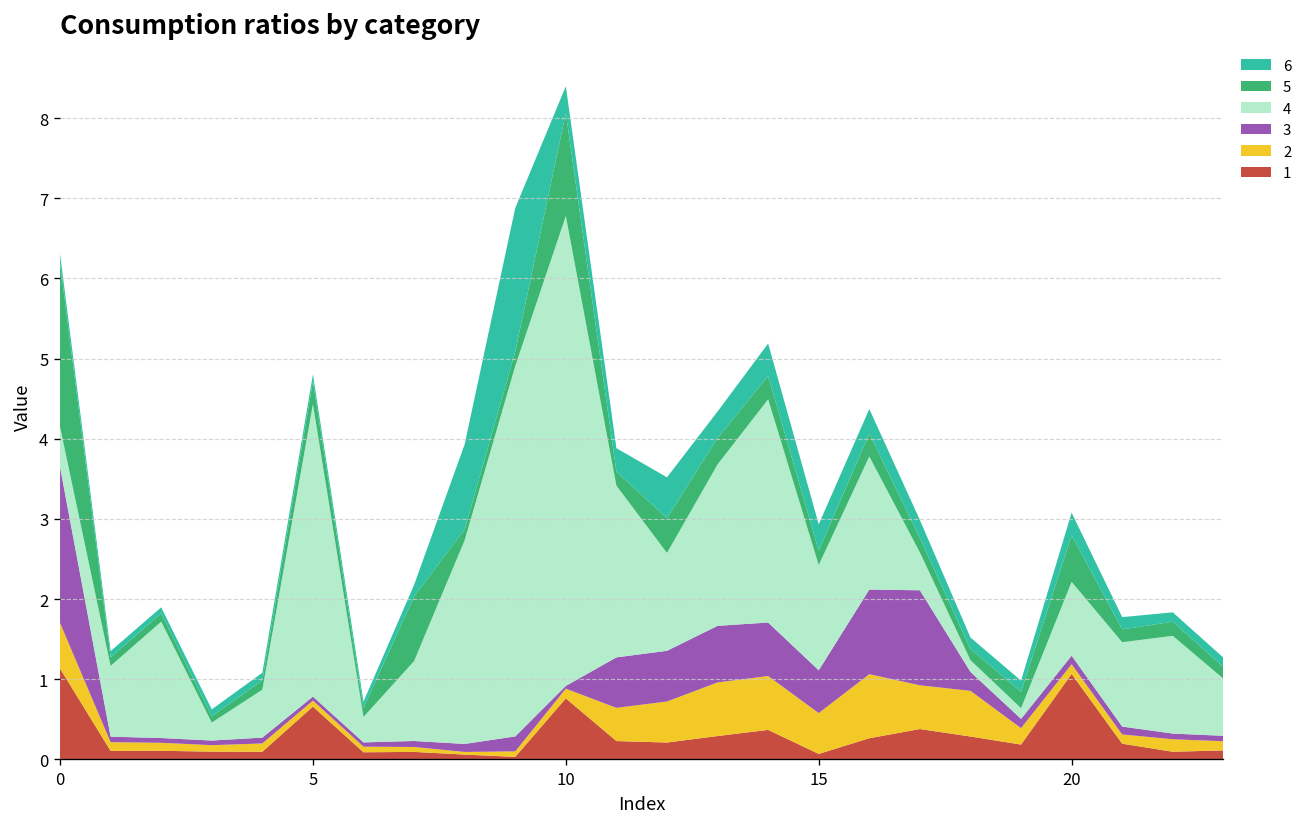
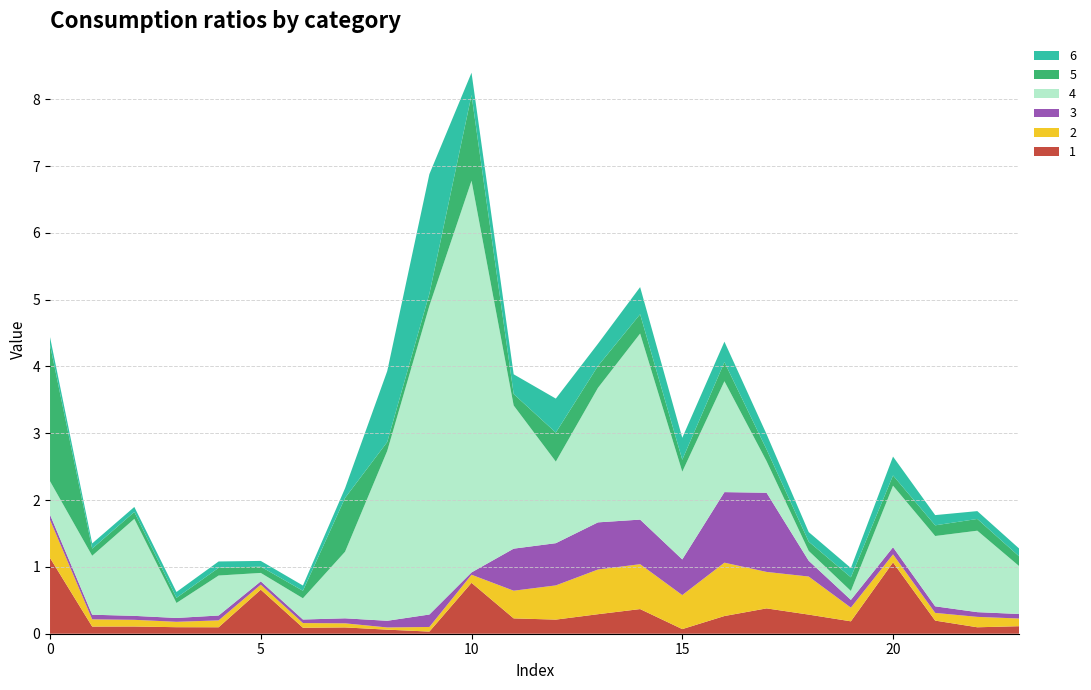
3, 0: 1.9 -> 0.1
4, 5: 3.6 -> 0.1
5, 5: 0.3 -> 0.1
5, 20: 0.6 -> 0.2
